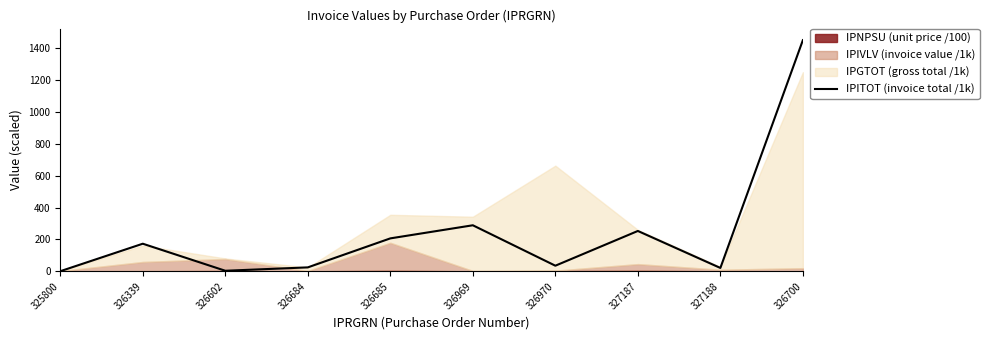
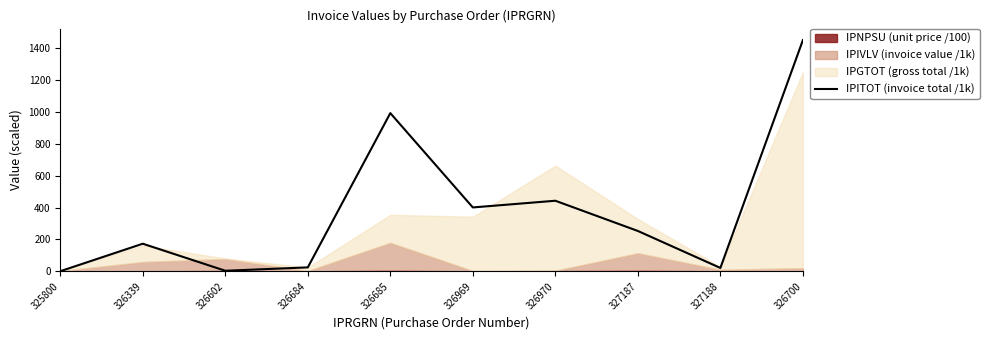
IPITOT (invoice total /1k), 326685: 210 -> 990
IPITOT (invoice total /1k), 326969: 290 -> 400
IPITOT (invoice total /1k), 326970: 40 -> 440
IPIVLV (invoice value /1k), 327187: 40 -> 110
